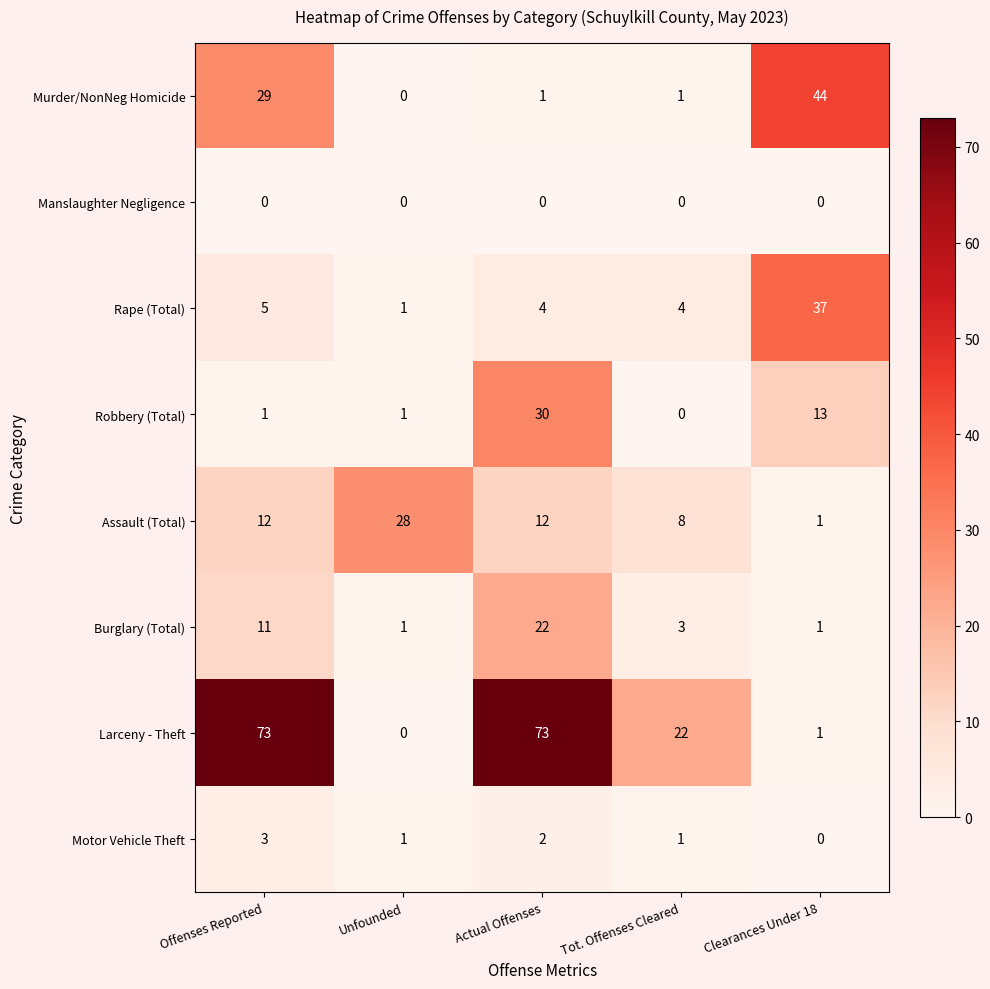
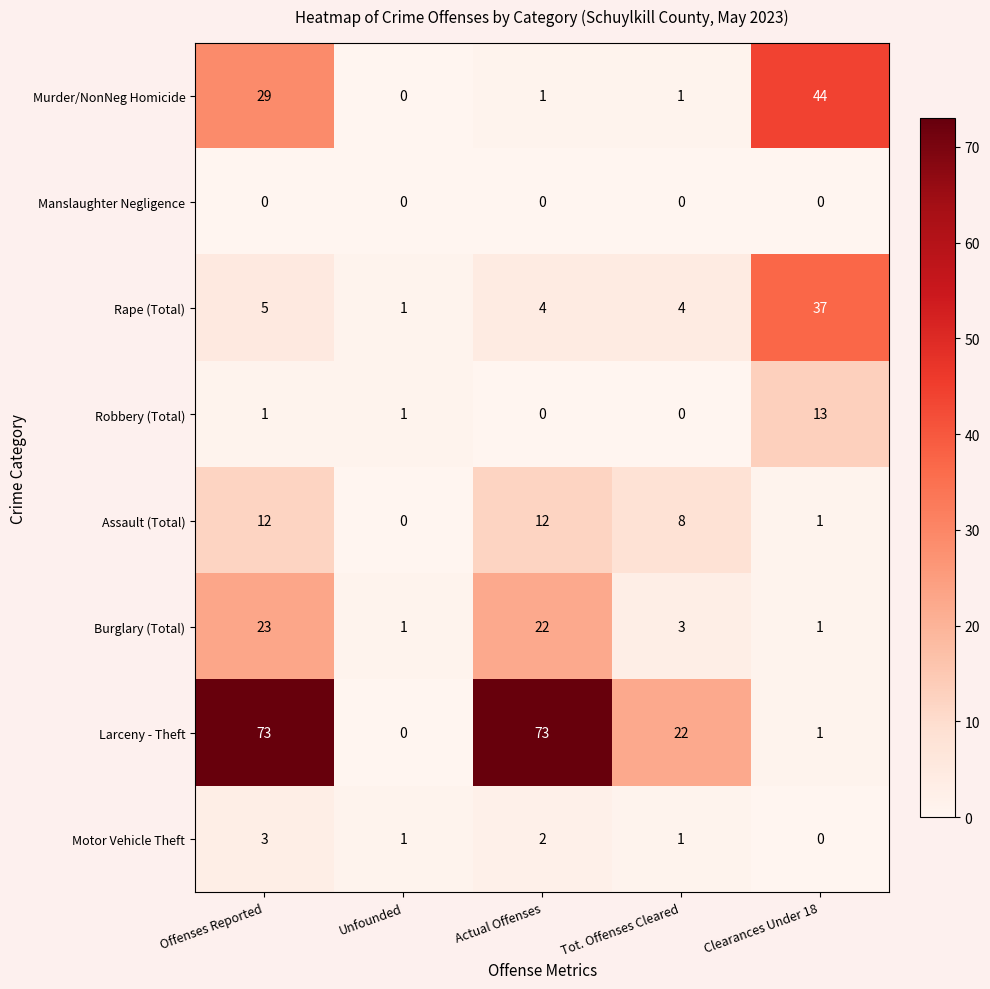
Robbery (Total), Actual Offenses: 30 -> 0
Assault (Total), Unfounded: 28 -> 0
Burglary (Total), Offenses Reported: 11 -> 23
